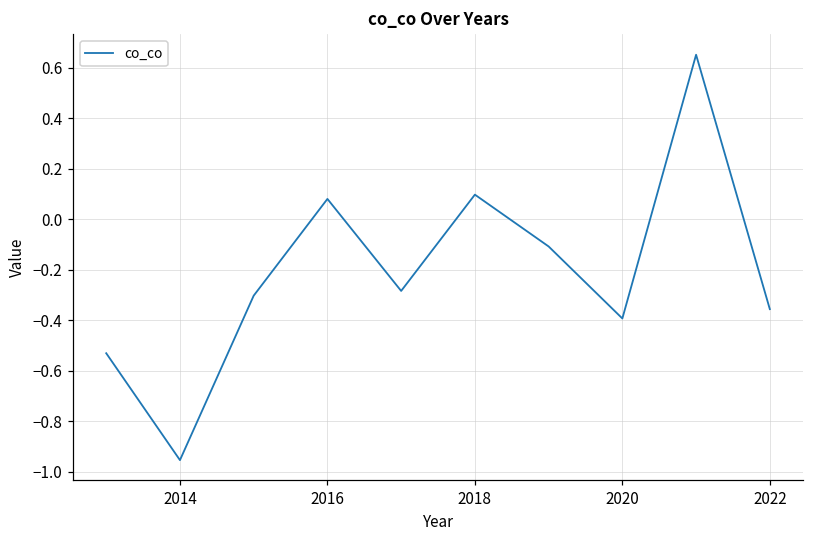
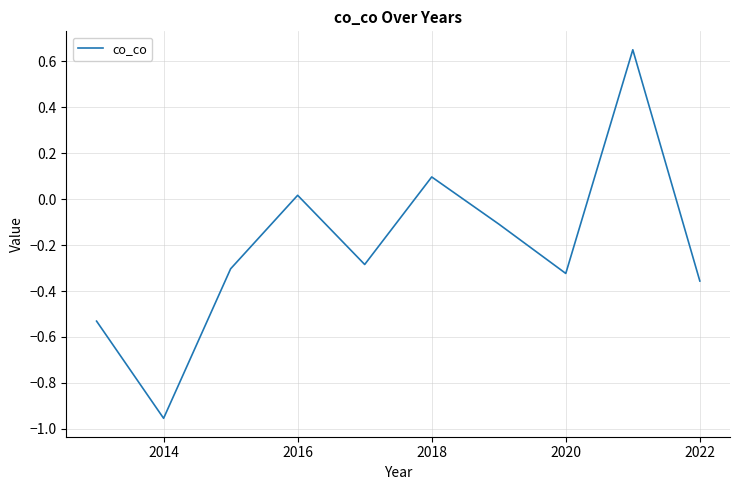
2016: 0.08 -> 0.02
2020: -0.39 -> -0.32
